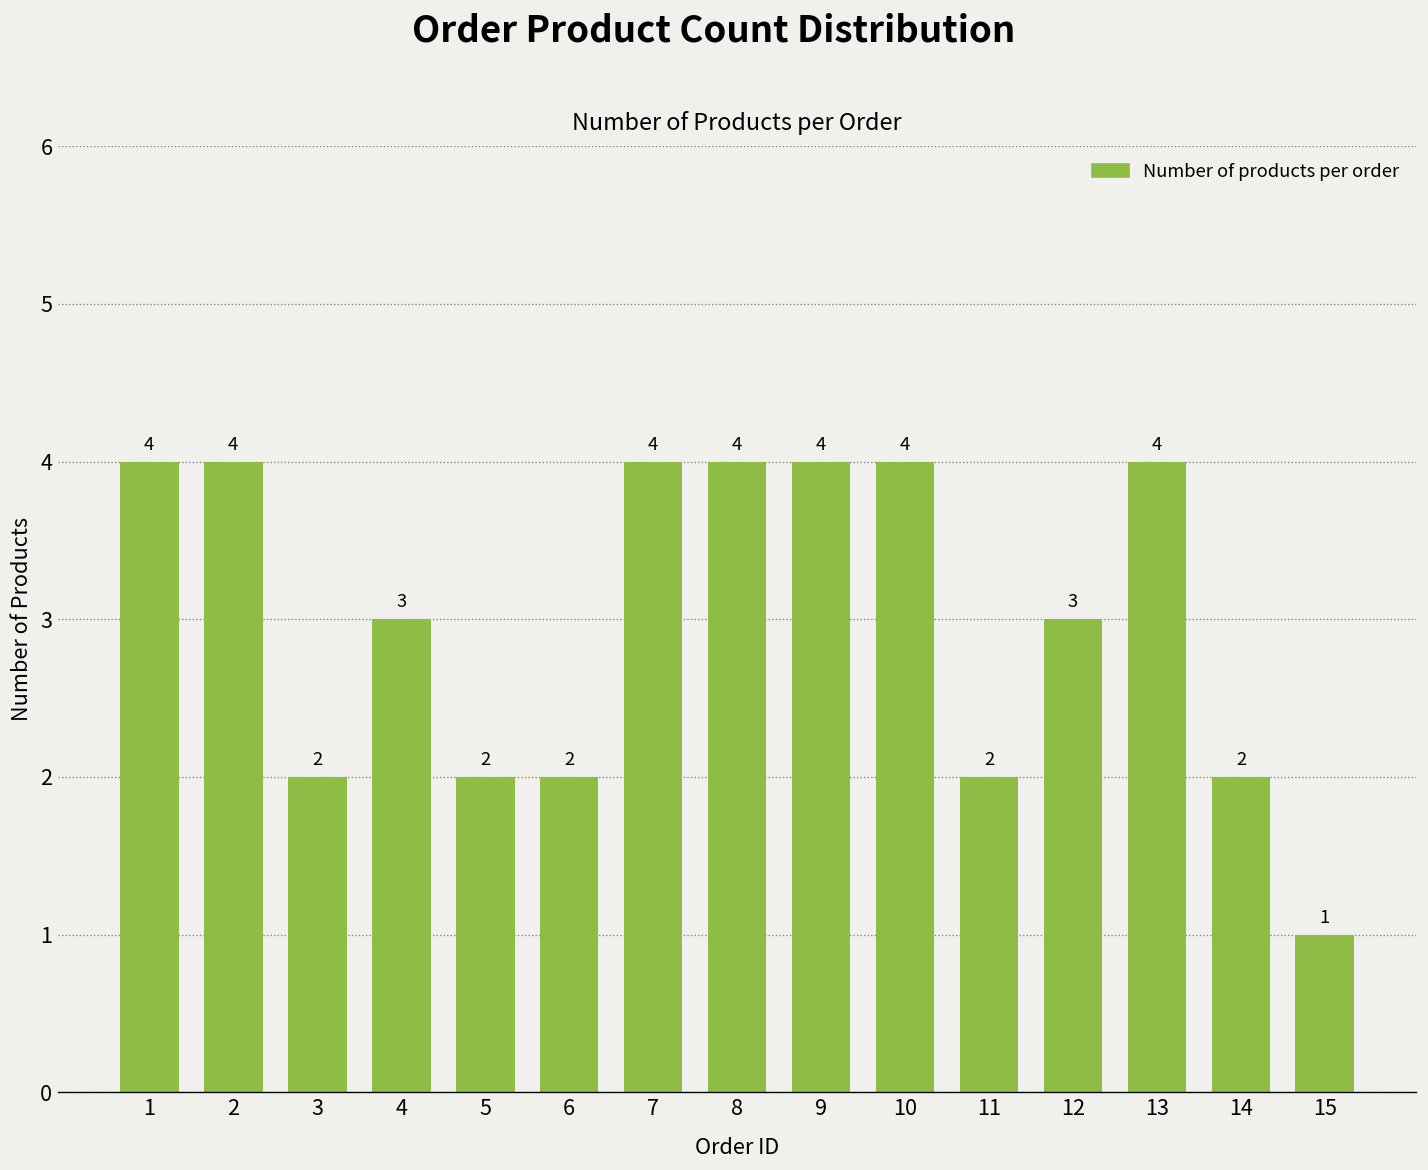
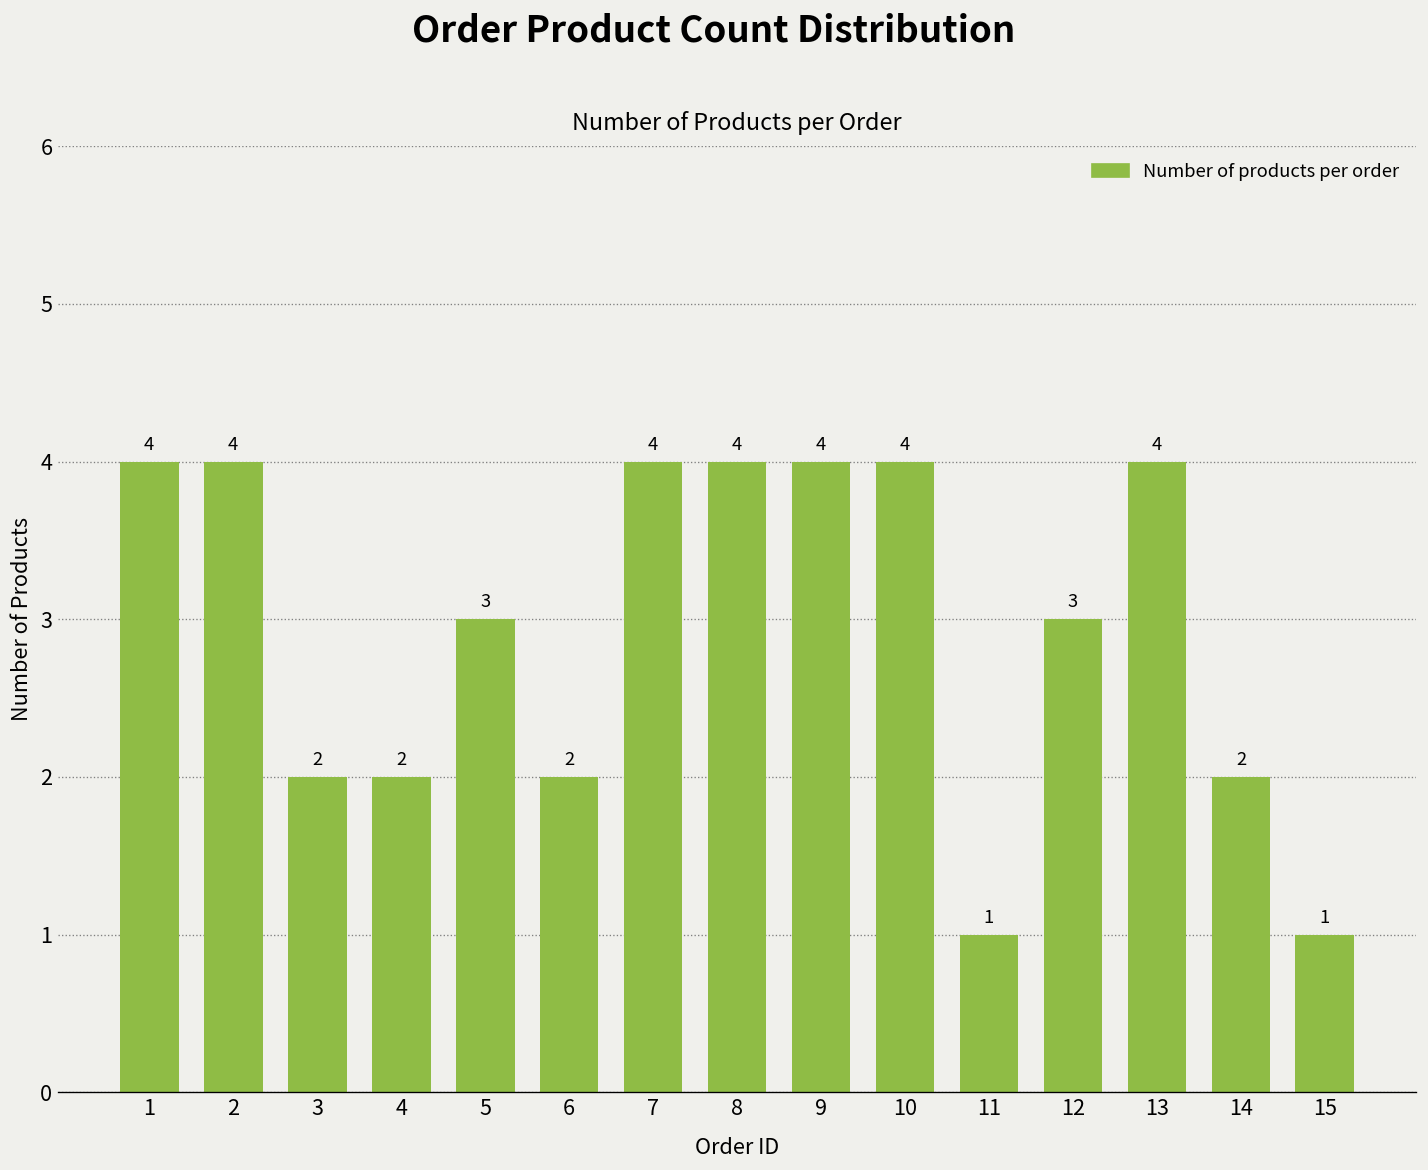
4: 3 -> 2
5: 2 -> 3
11: 2 -> 1
